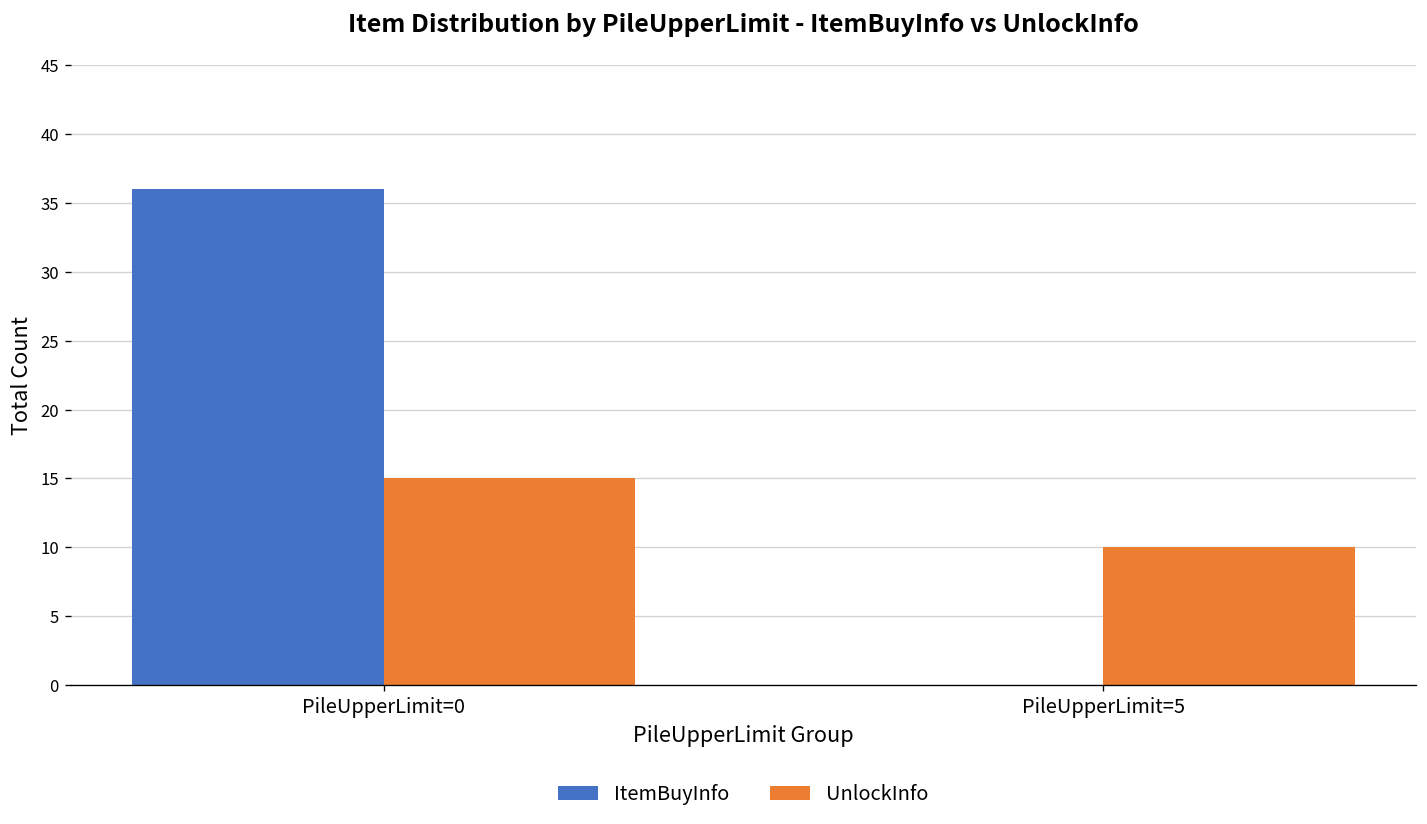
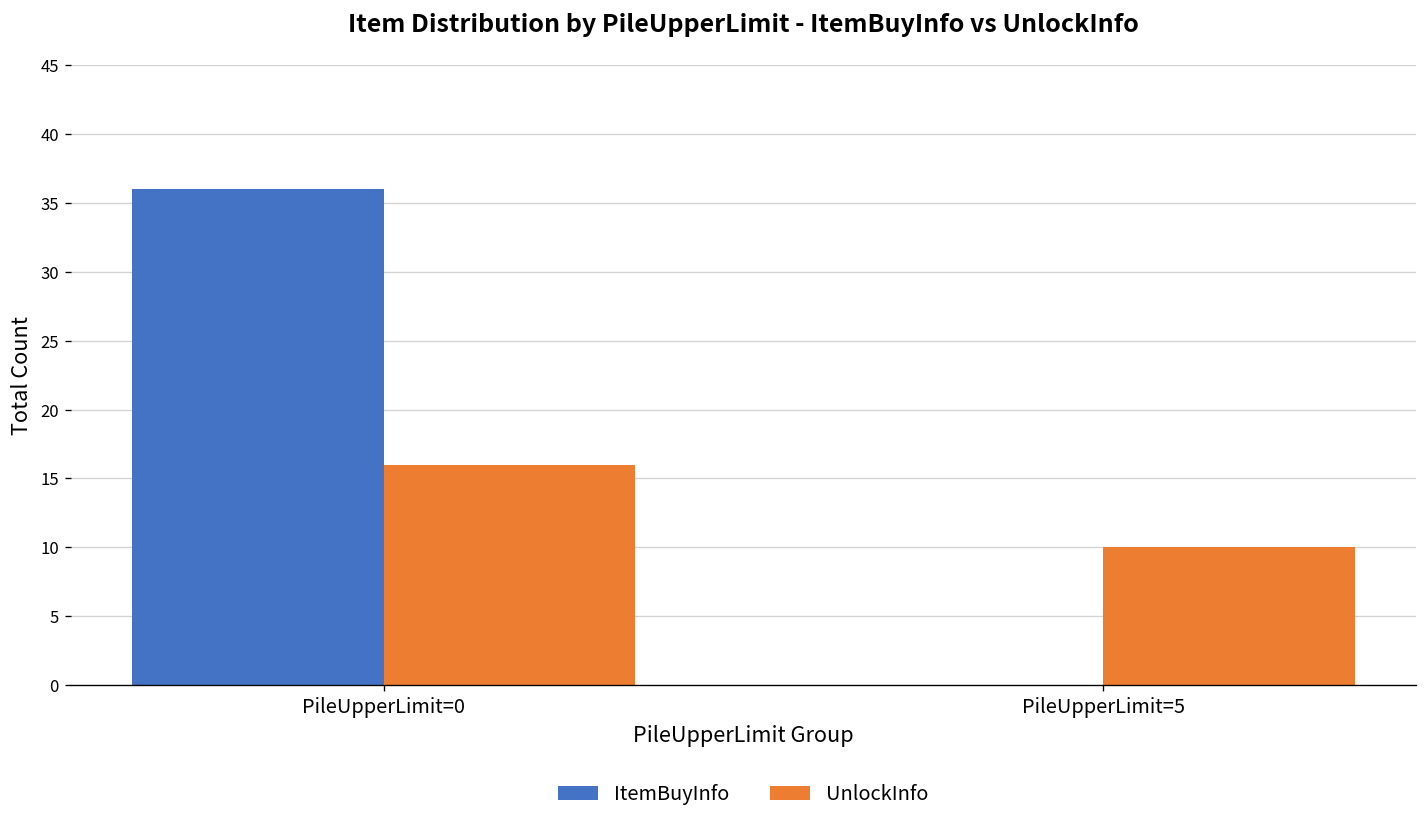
UnlockInfo, PileUpperLimit=0: 15 -> 16
